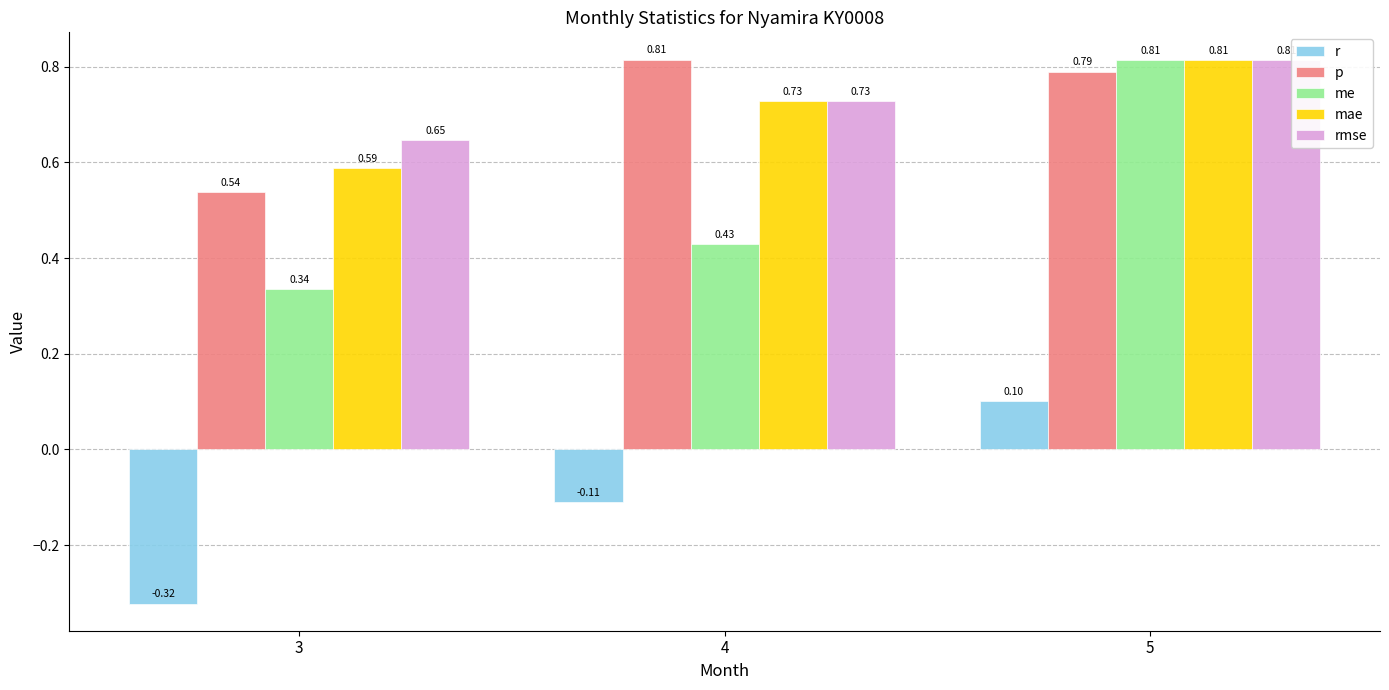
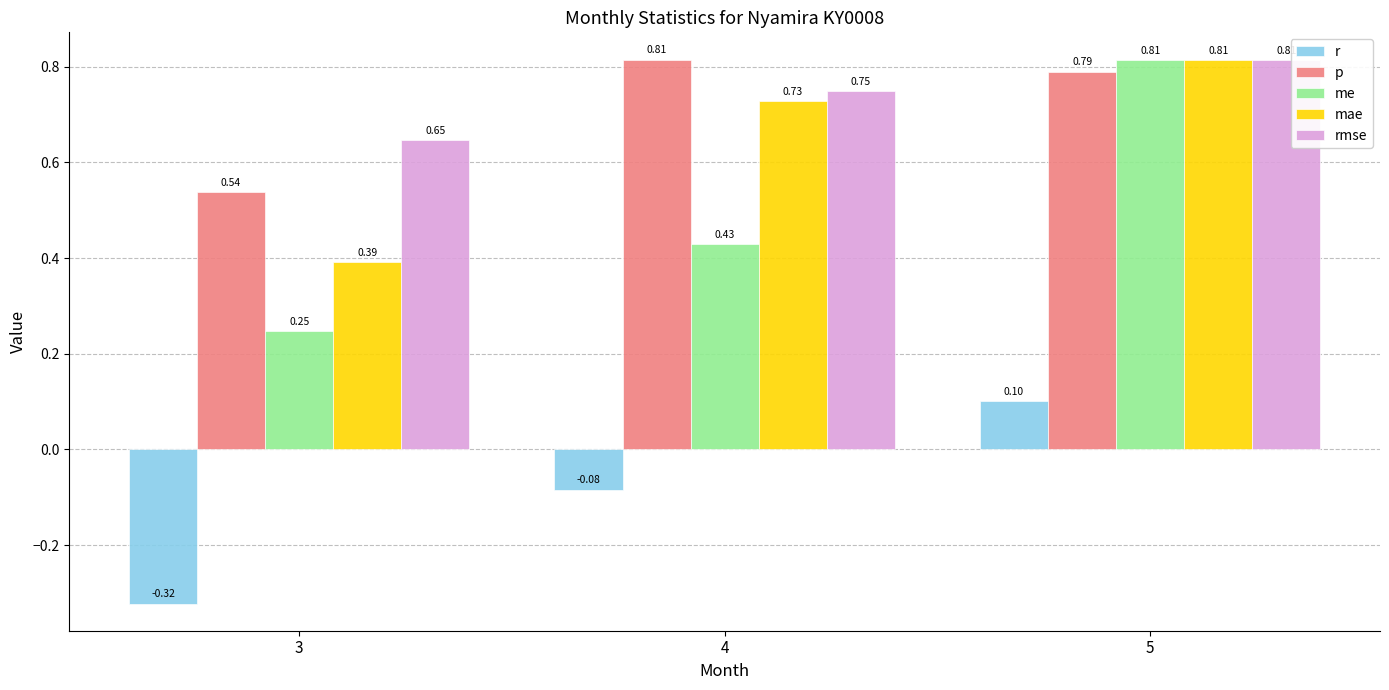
me, 3: 0.34 -> 0.25
mae, 3: 0.59 -> 0.39
r, 4: -0.11 -> -0.08
rmse, 4: 0.73 -> 0.75
